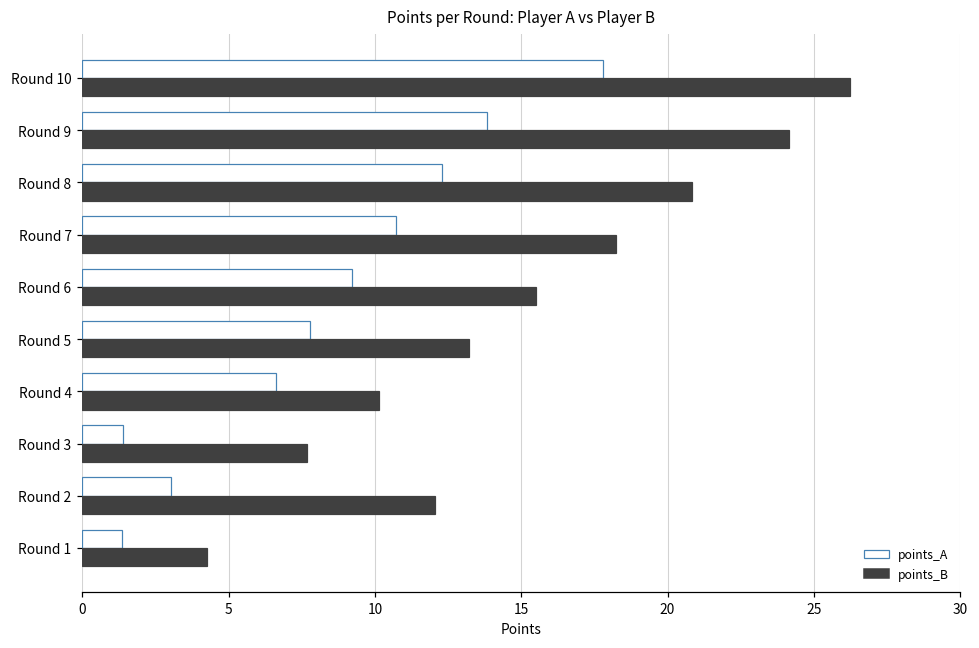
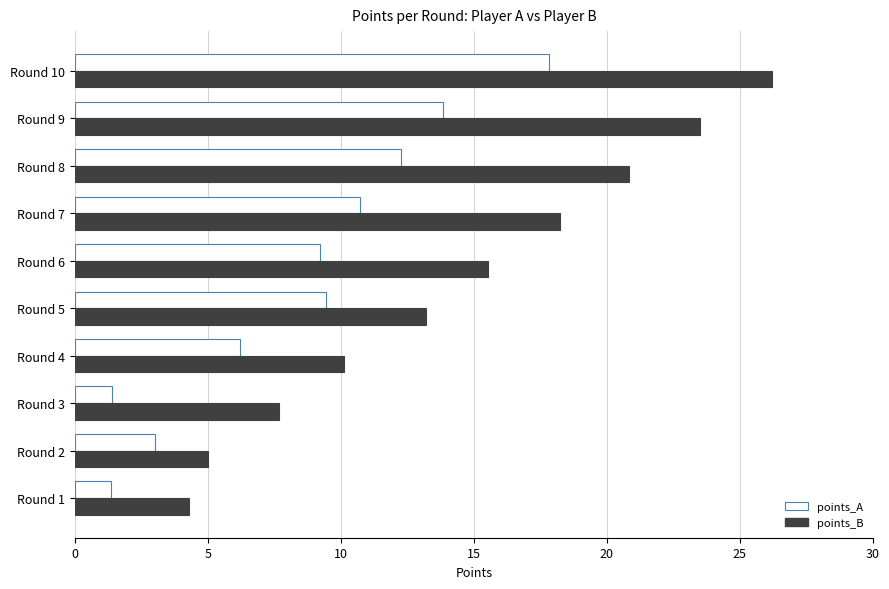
points_B, Round 9: 24.1 -> 23.5
points_A, Round 5: 7.8 -> 9.4
points_A, Round 4: 6.6 -> 6.2
points_B, Round 2: 12.1 -> 5.0
